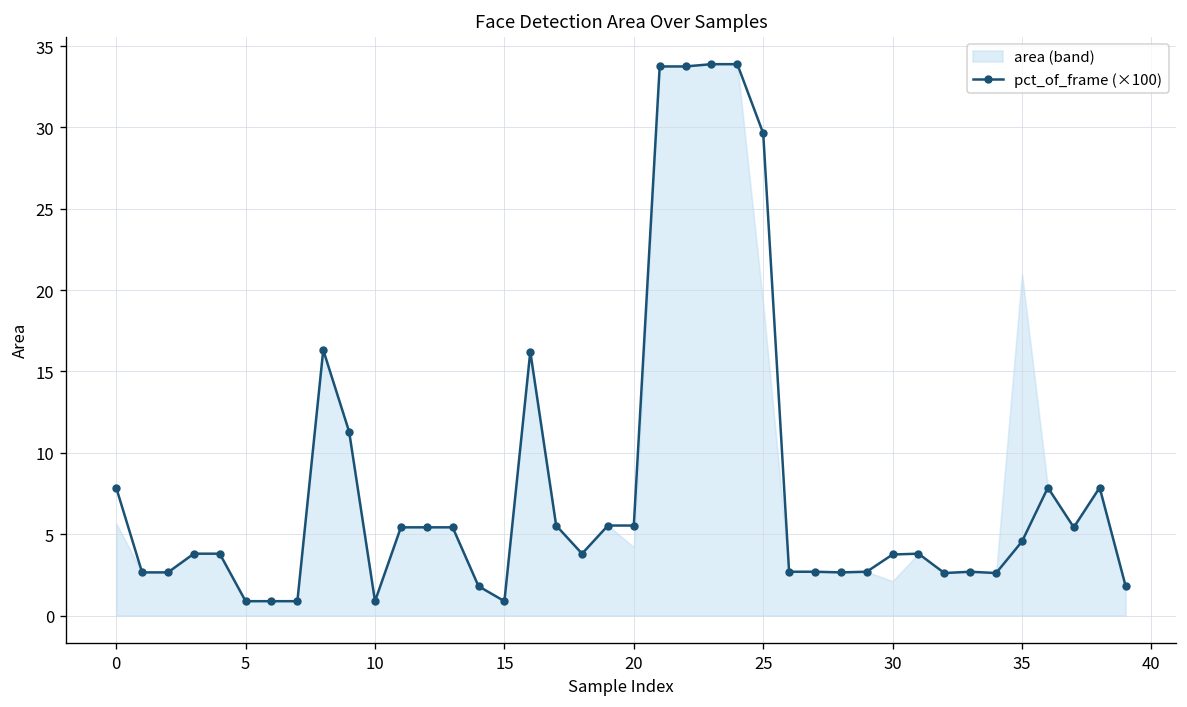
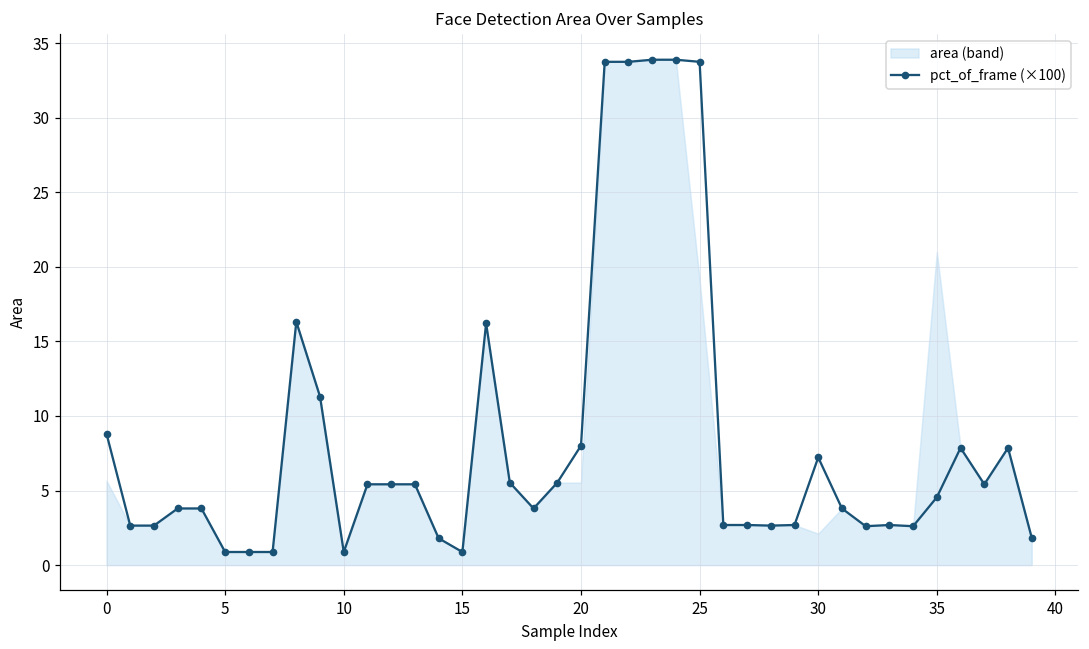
pct_of_frame (×100), 0: 7.9 -> 8.8
pct_of_frame (×100), 20: 5.5 -> 8.0
area (band), 20: 4.2 -> 5.5
pct_of_frame (×100), 25: 29.6 -> 33.8
pct_of_frame (×100), 30: 3.8 -> 7.2
